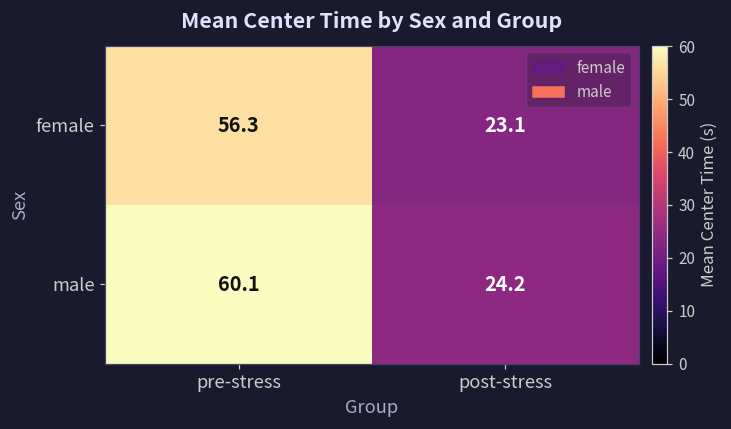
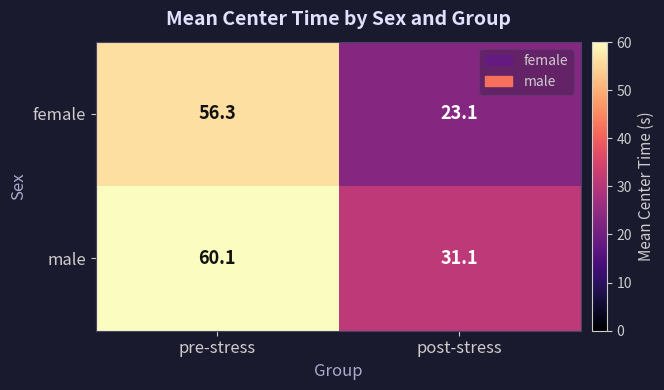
male, post-stress: 24.2 -> 31.1
